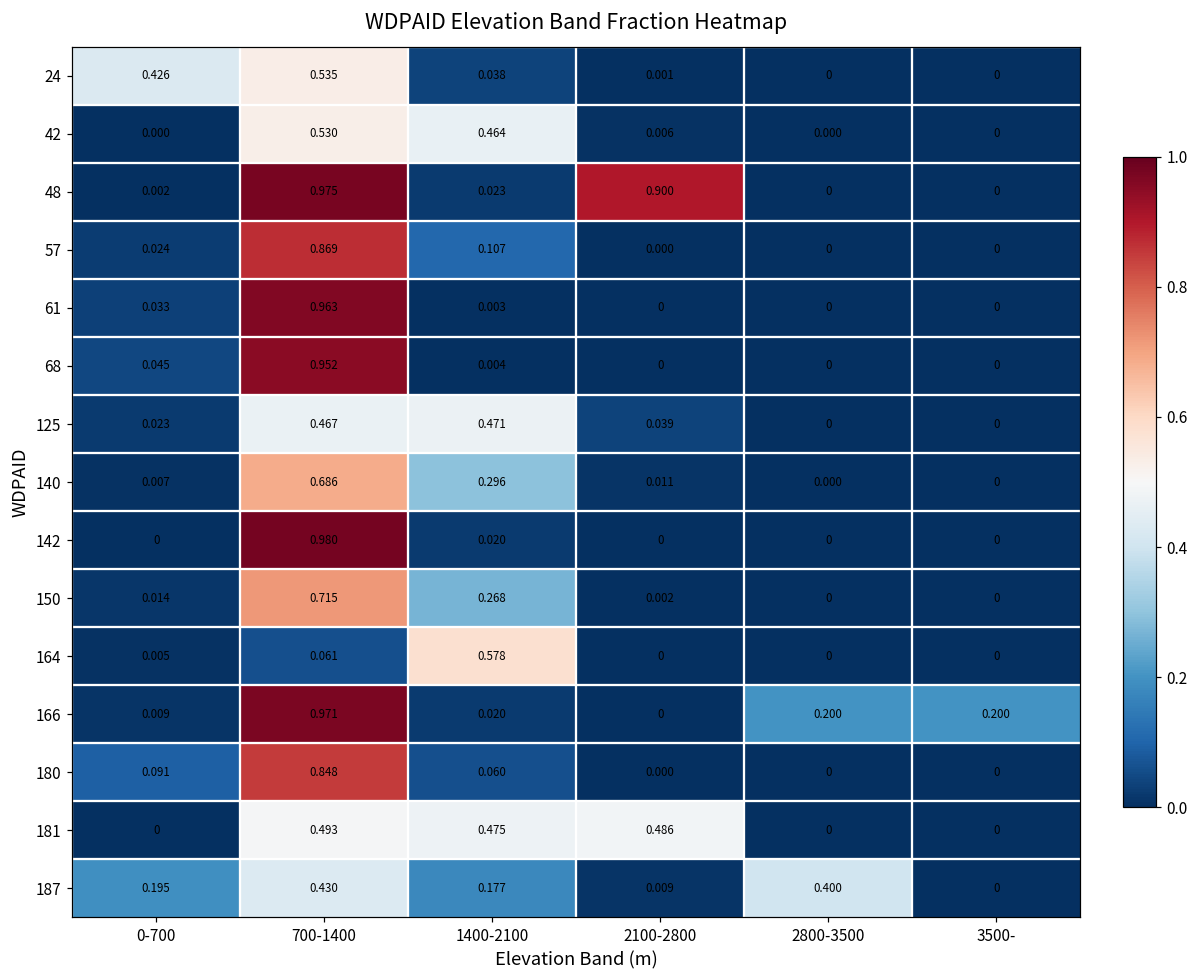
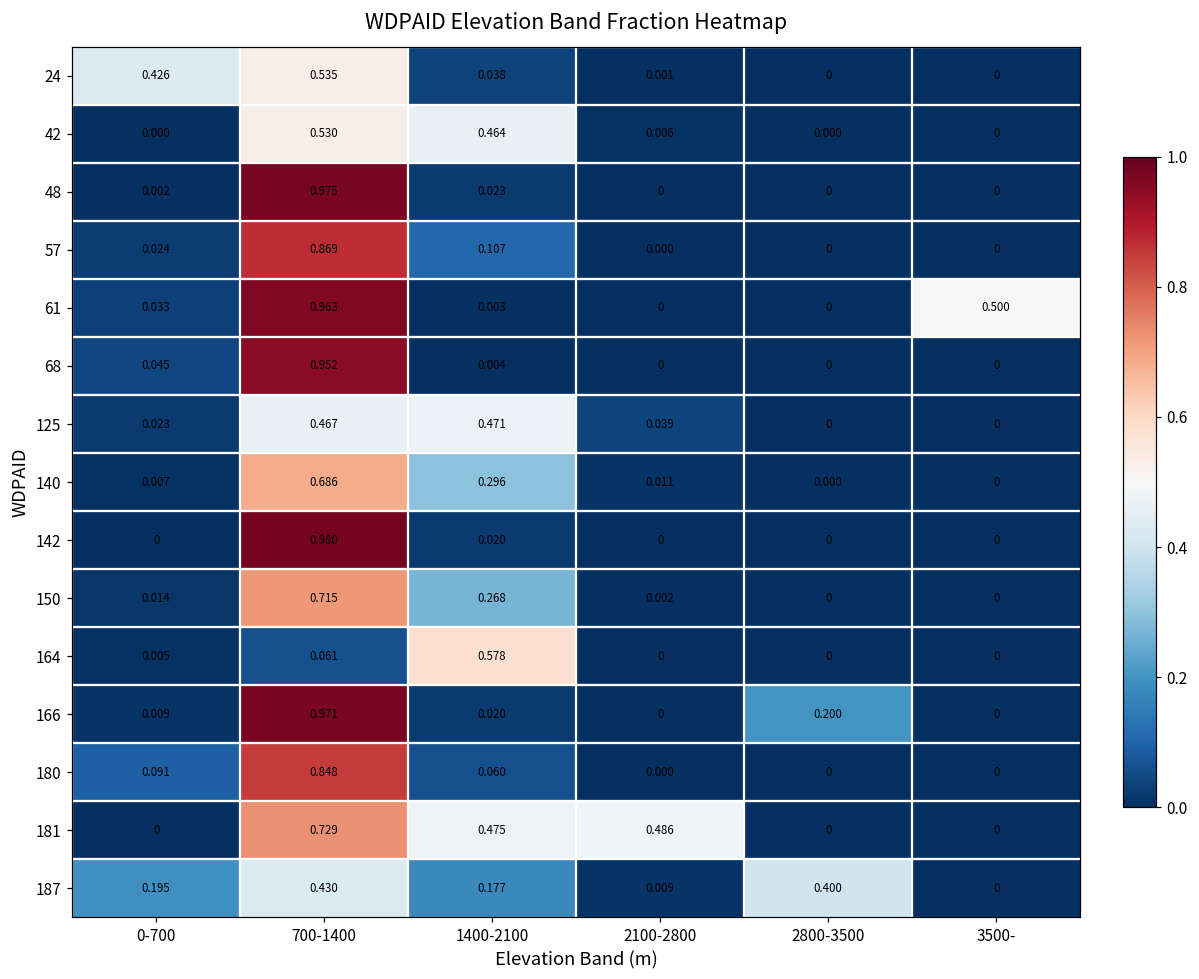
48, 2100-2800: 0.900 -> 0
61, 3500-: 0 -> 0.500
166, 3500-: 0.200 -> 0
181, 700-1400: 0.493 -> 0.729
